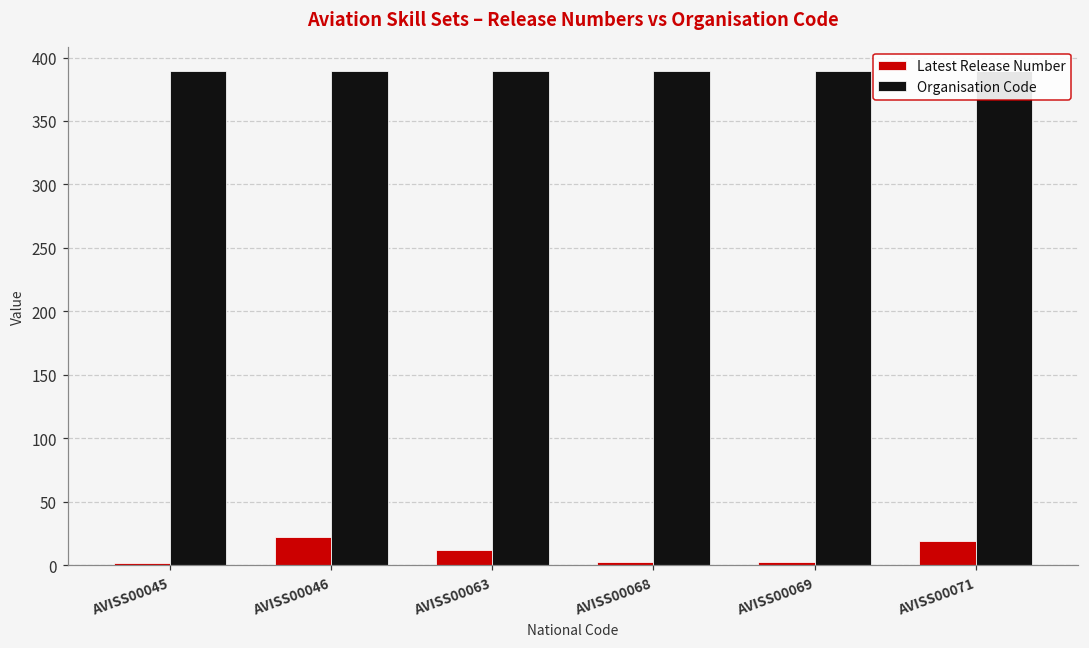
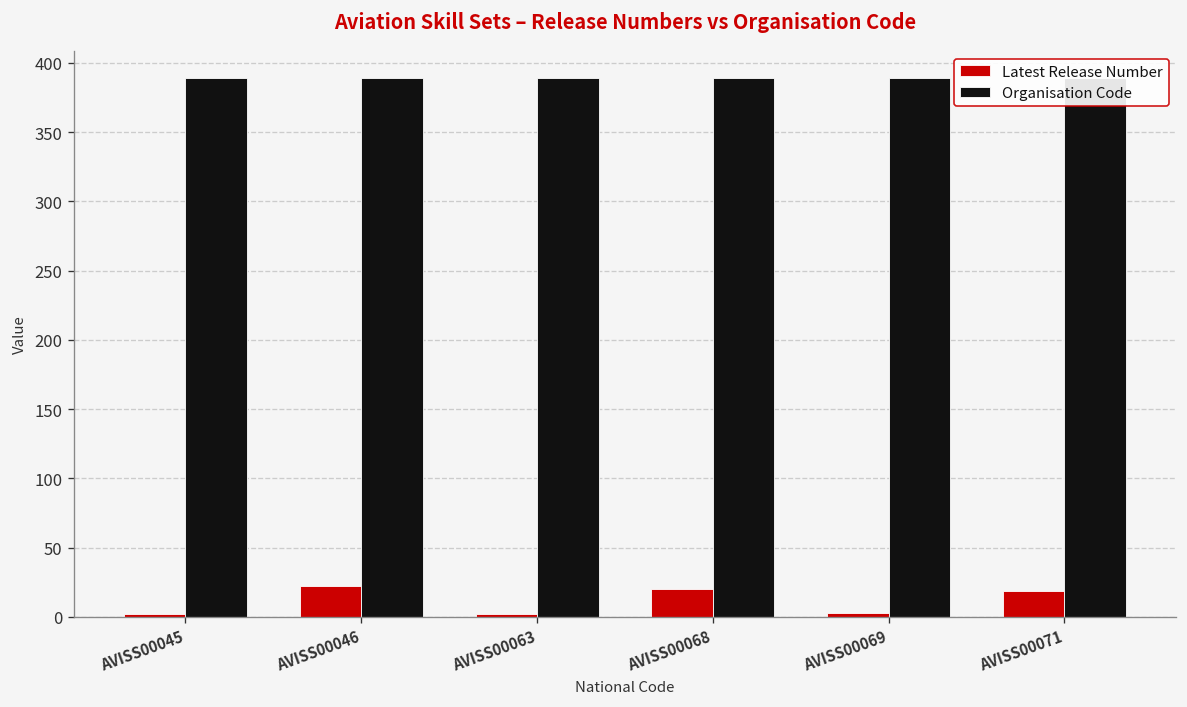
Latest Release Number, AVISS00063: 12 -> 2
Latest Release Number, AVISS00068: 3 -> 20
